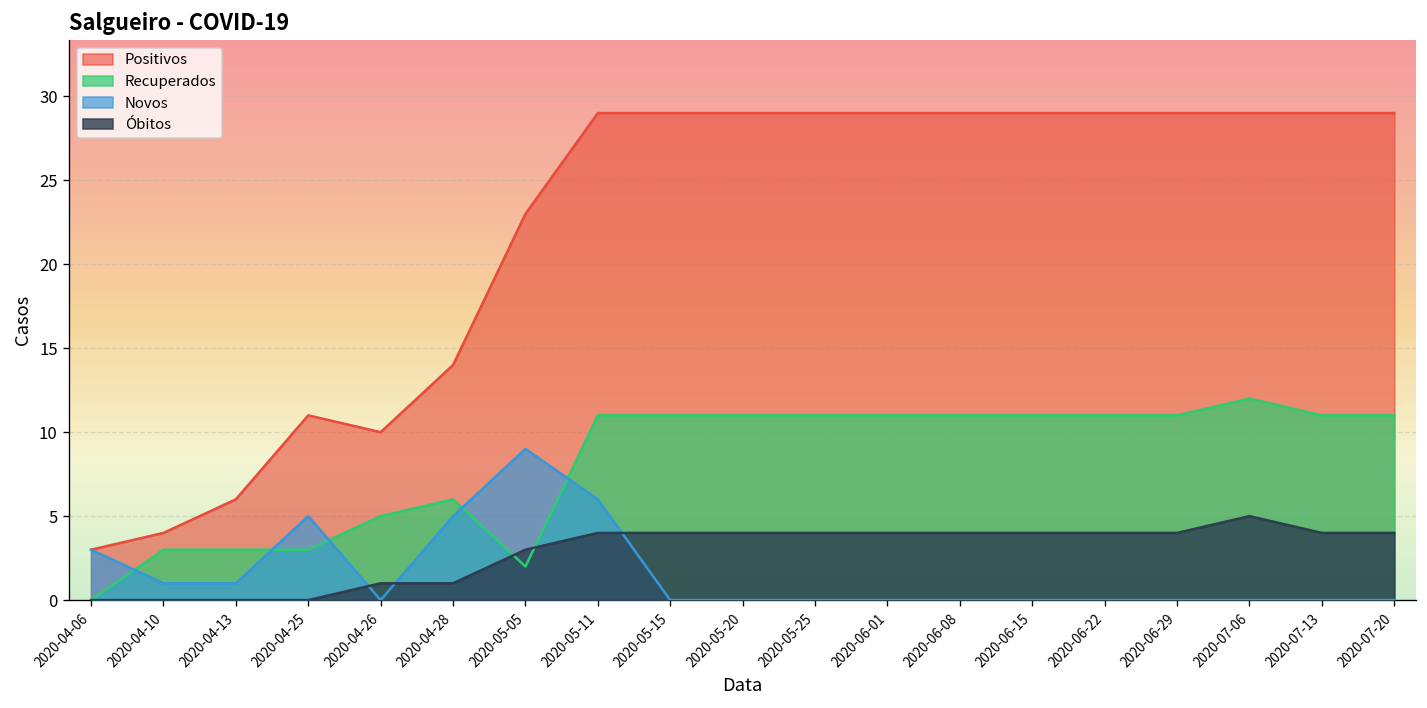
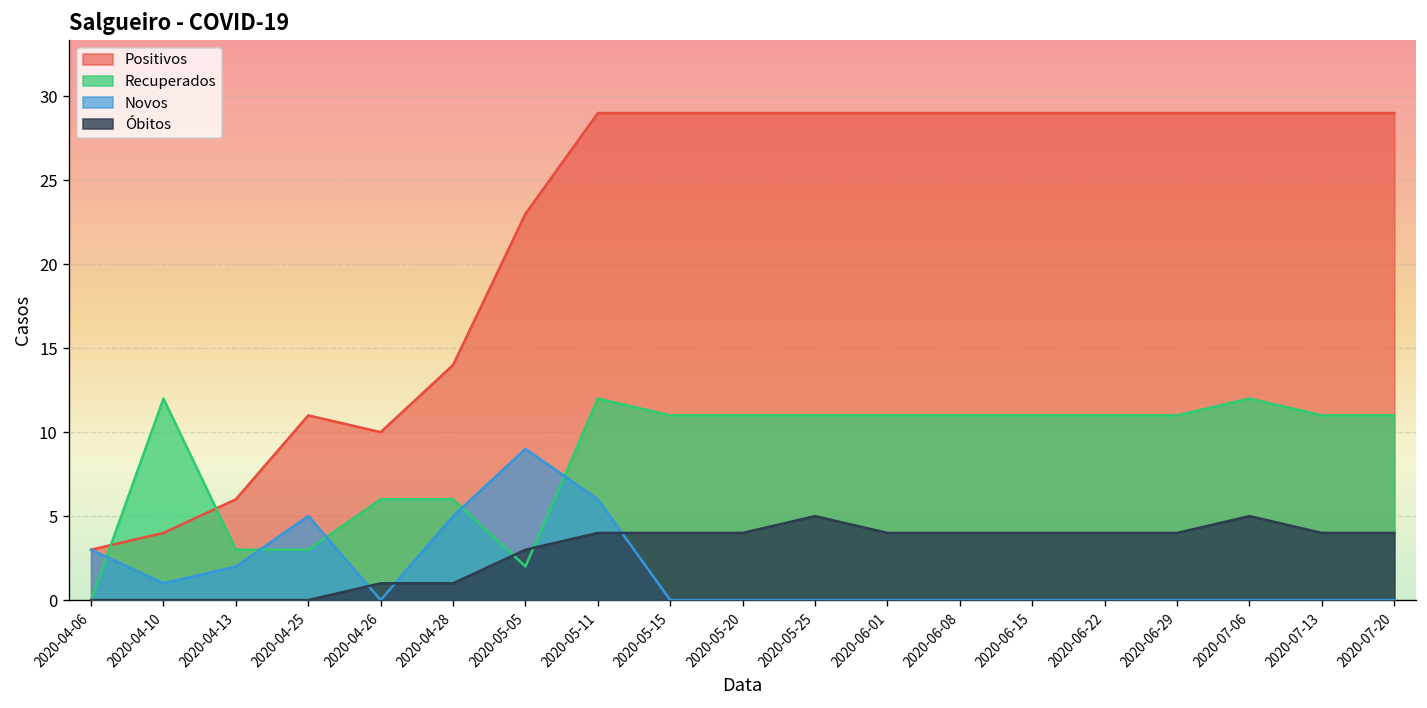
Recuperados, 2020-04-10: 3 -> 12
Novos, 2020-04-13: 1 -> 2
Recuperados, 2020-04-26: 5 -> 6
Recuperados, 2020-05-11: 11 -> 12
Óbitos, 2020-05-25: 4 -> 5
